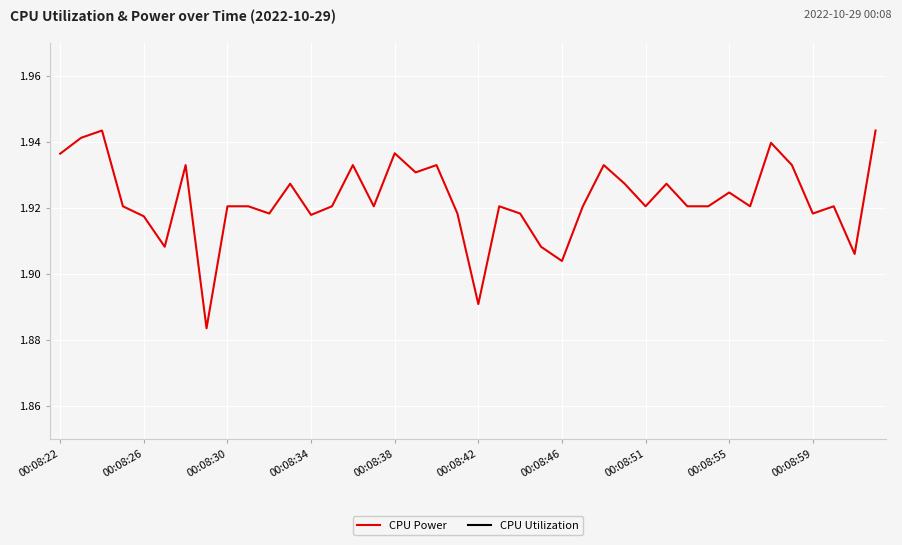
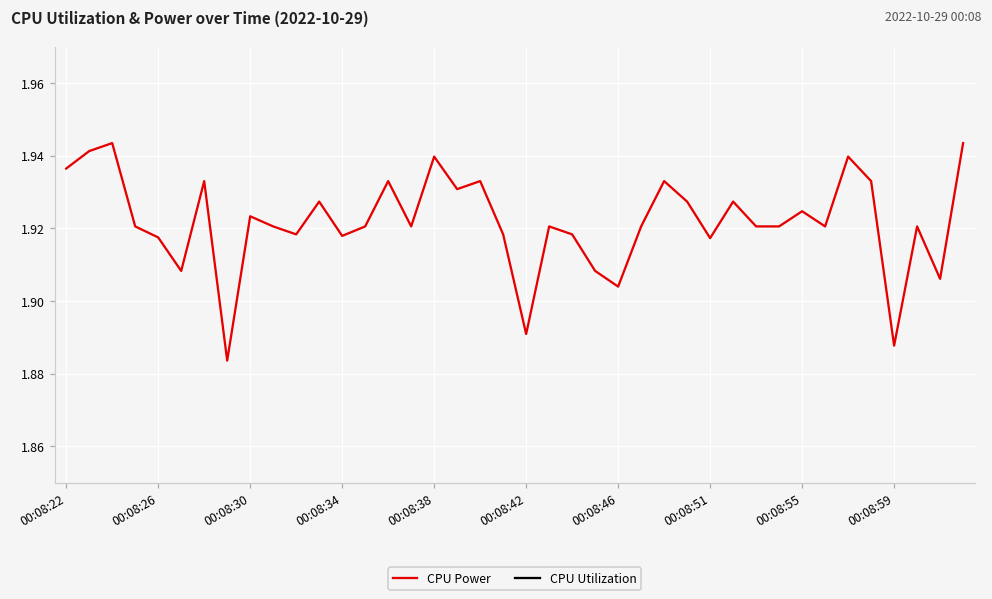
CPU Power, 00:08:30: 1.921 -> 1.923
CPU Power, 00:08:38: 1.937 -> 1.940
CPU Power, 00:08:51: 1.921 -> 1.917
CPU Power, 00:08:59: 1.918 -> 1.888
